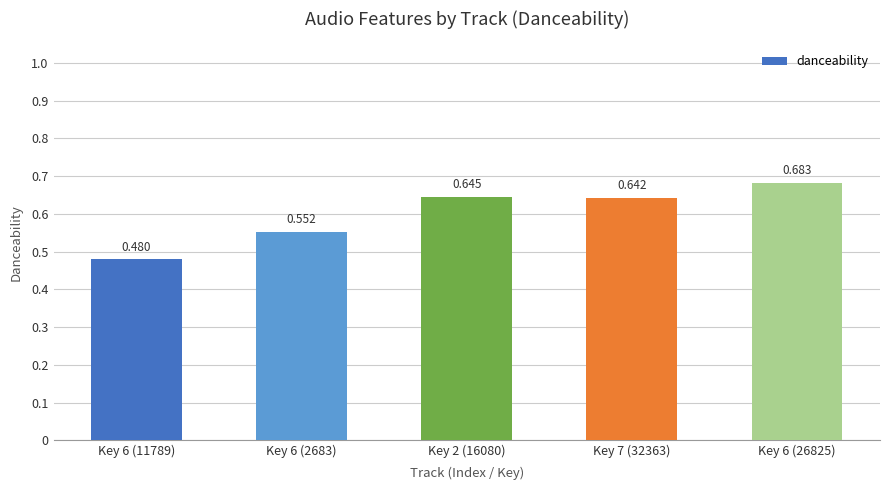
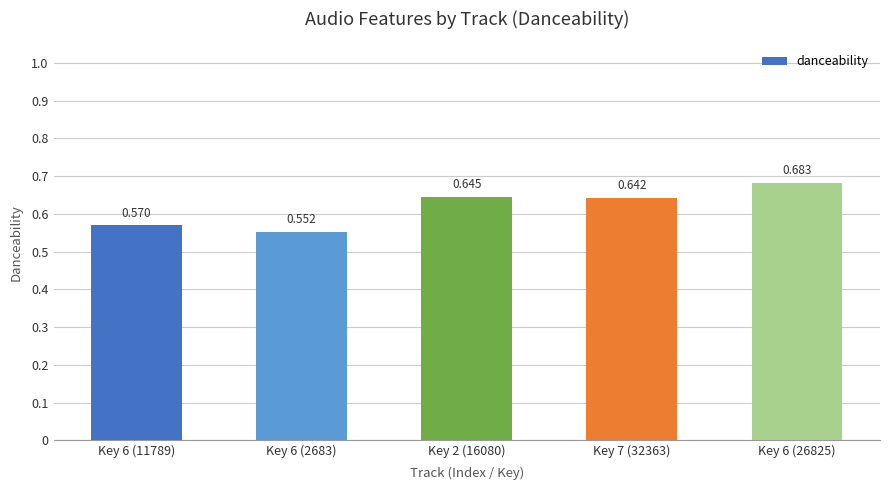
Key 6 (11789): 0.480 -> 0.570
